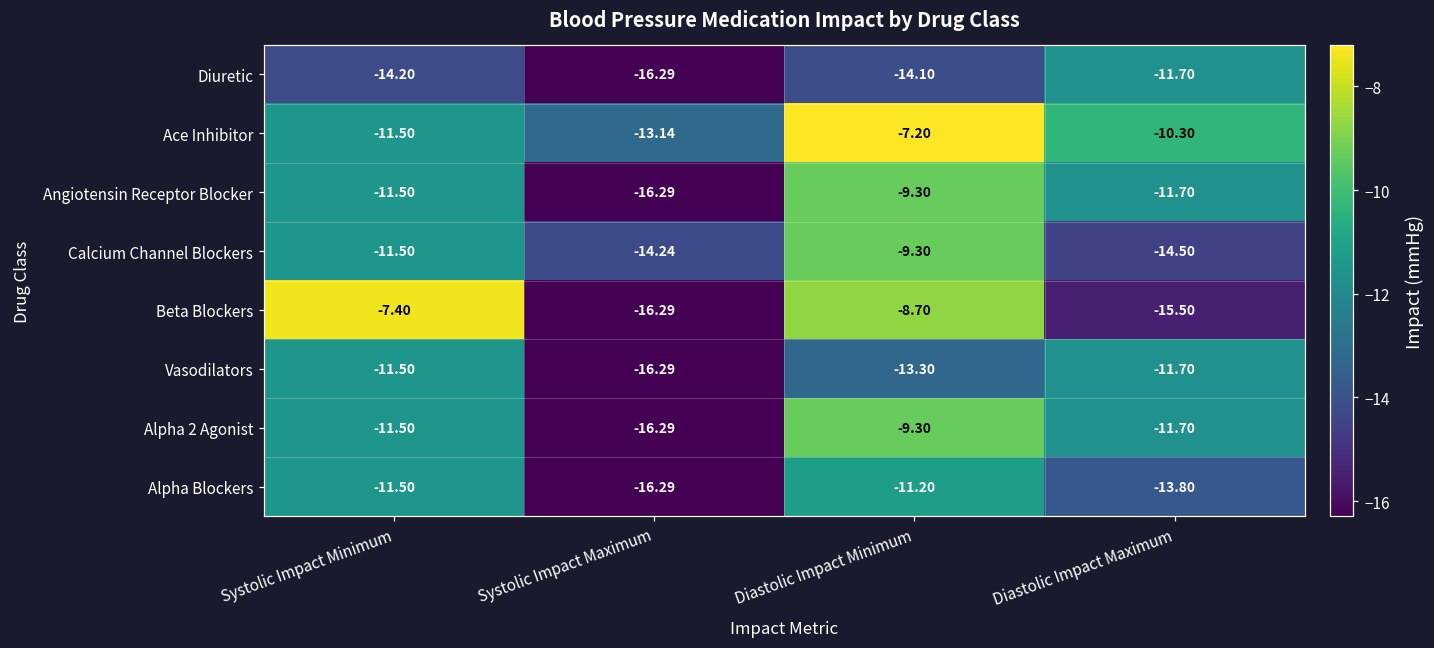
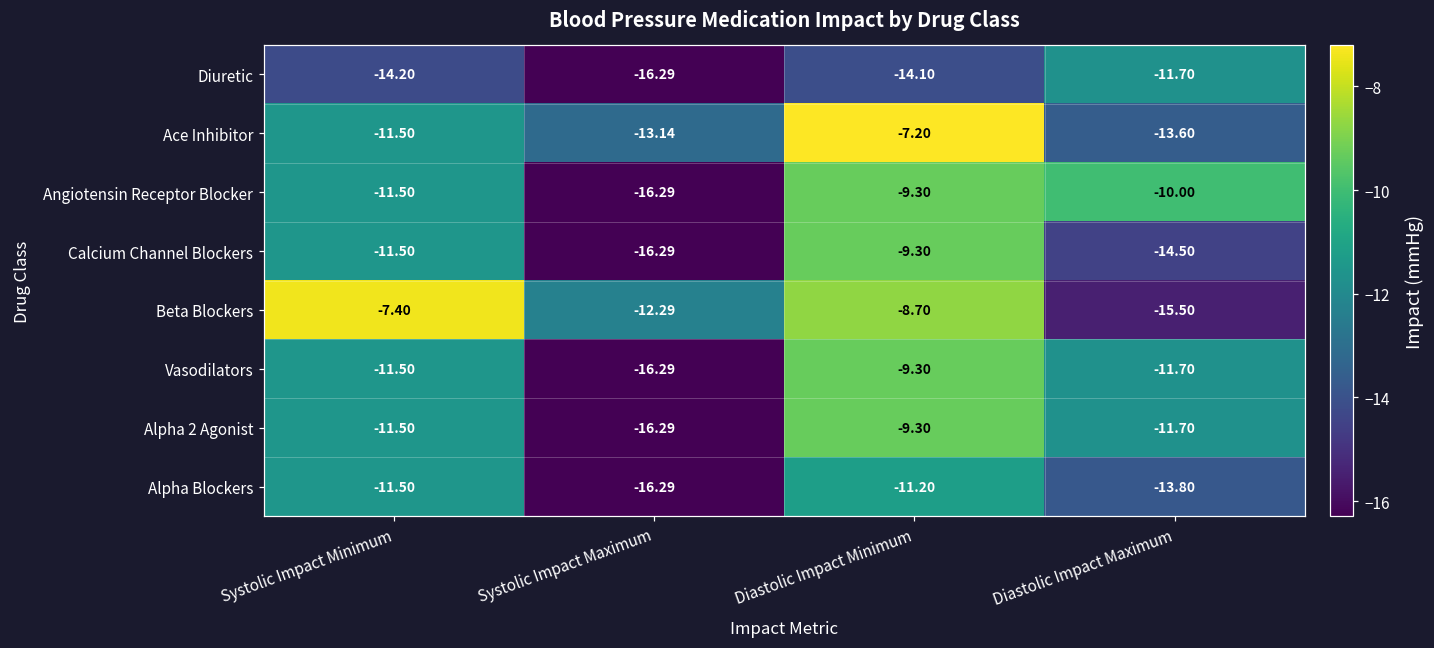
Ace Inhibitor, Diastolic Impact Maximum: -10.30 -> -13.60
Angiotensin Receptor Blocker, Diastolic Impact Maximum: -11.70 -> -10.00
Calcium Channel Blockers, Systolic Impact Maximum: -14.24 -> -16.29
Beta Blockers, Systolic Impact Maximum: -16.29 -> -12.29
Vasodilators, Diastolic Impact Minimum: -13.30 -> -9.30
